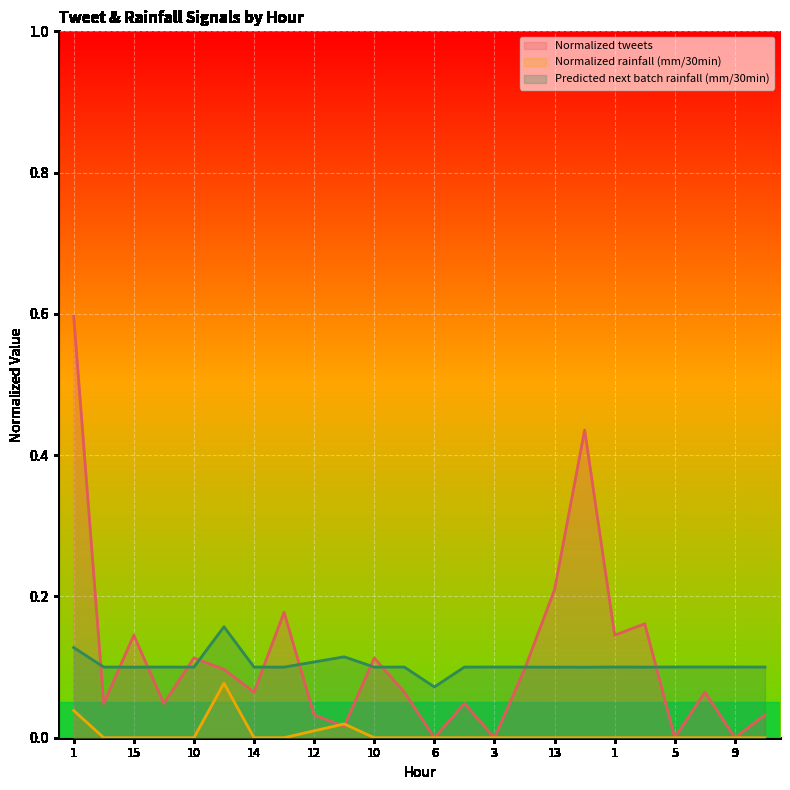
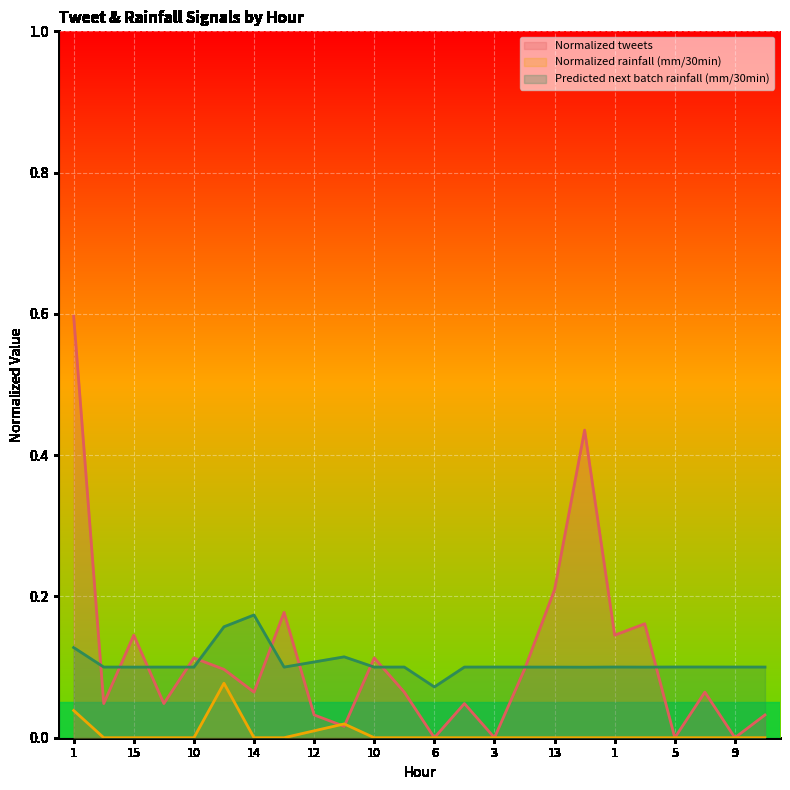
Predicted next batch rainfall (mm/30min), 14: 0.10 -> 0.17
